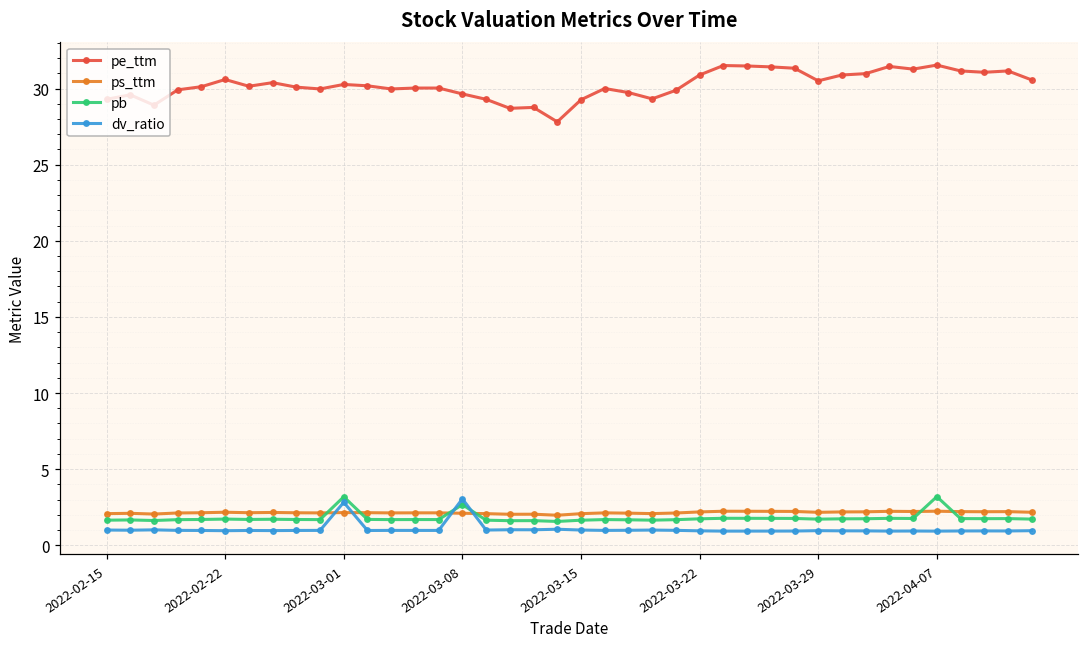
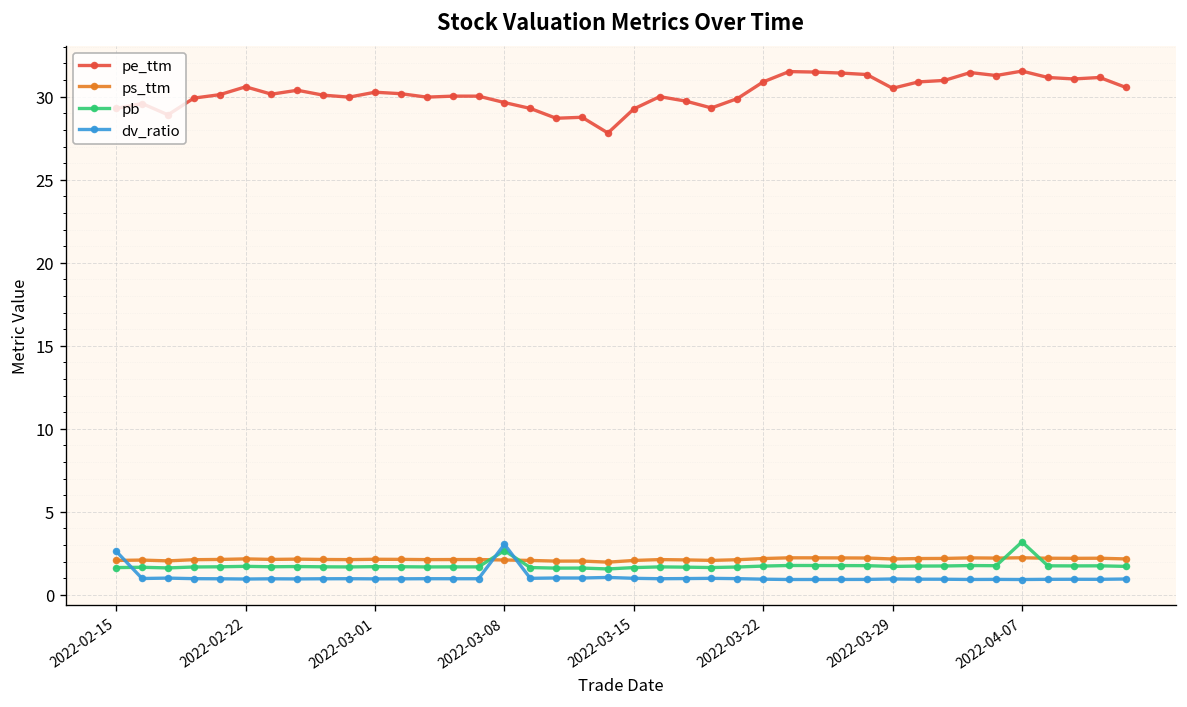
dv_ratio, 2022-02-15: 1.0 -> 2.6
pb, 2022-03-01: 3.2 -> 1.7
dv_ratio, 2022-03-01: 2.8 -> 1.0
